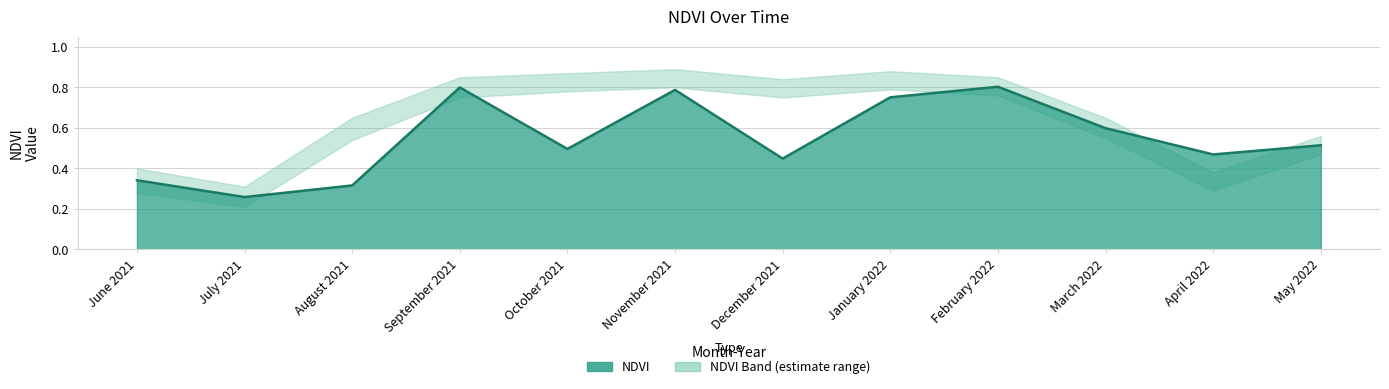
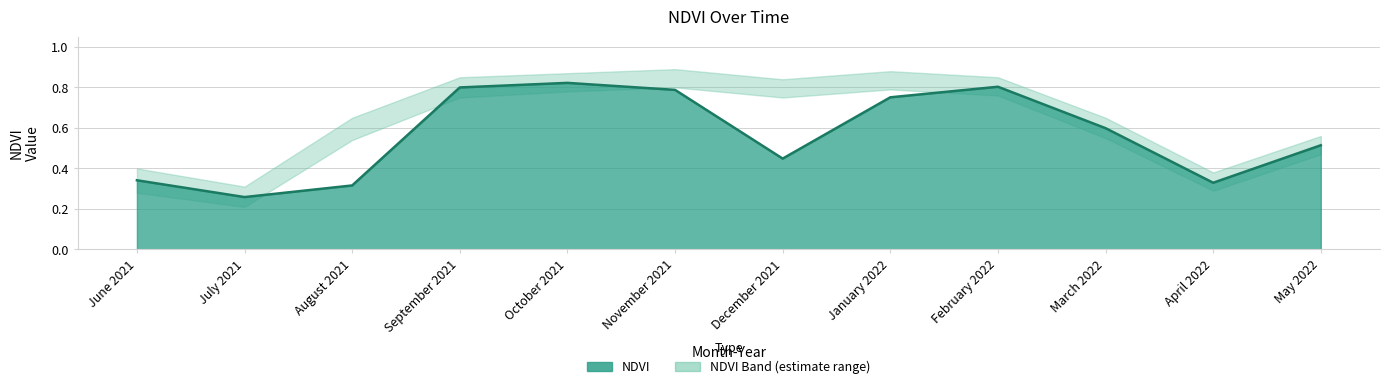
NDVI, October 2021: 0.50 -> 0.82
NDVI, April 2022: 0.47 -> 0.33
